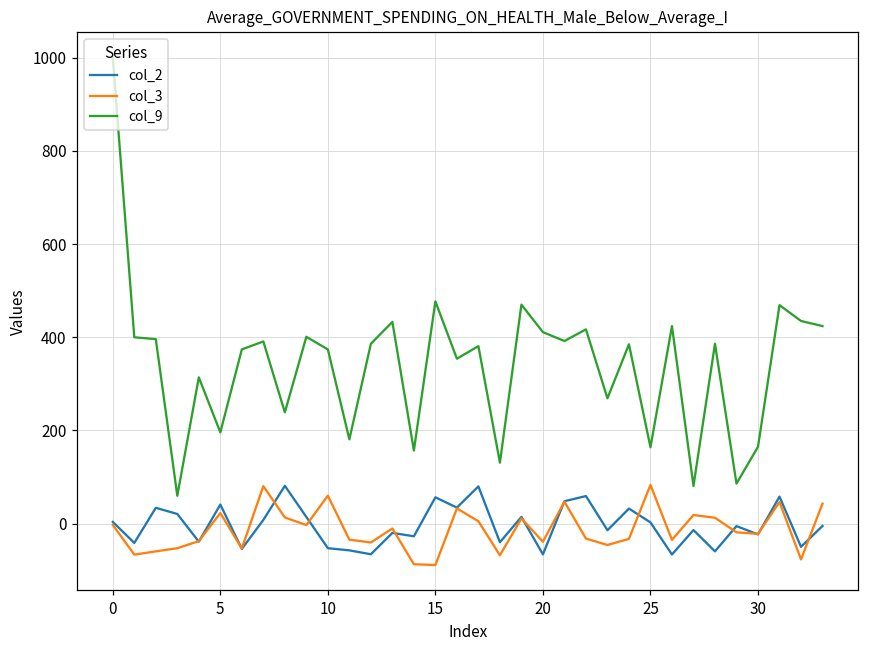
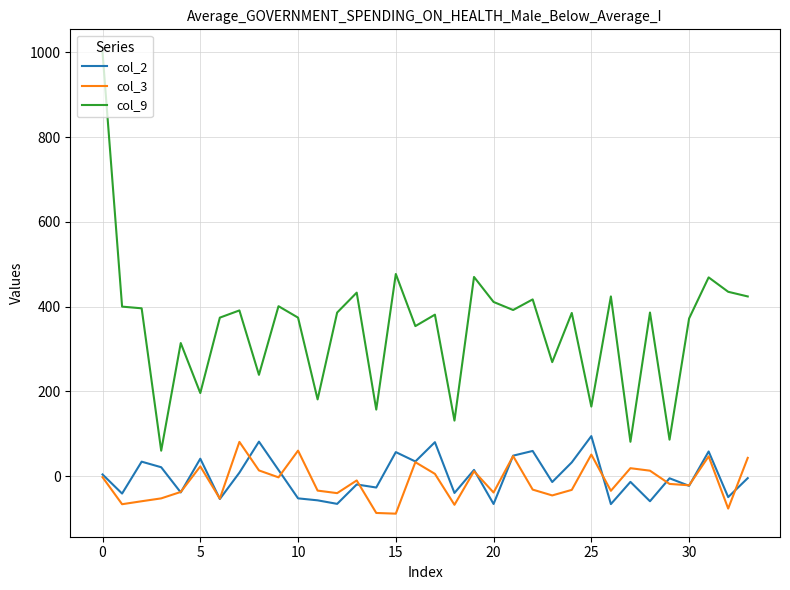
col_2, 25: 0 -> 90
col_3, 25: 80 -> 50
col_9, 30: 170 -> 370
